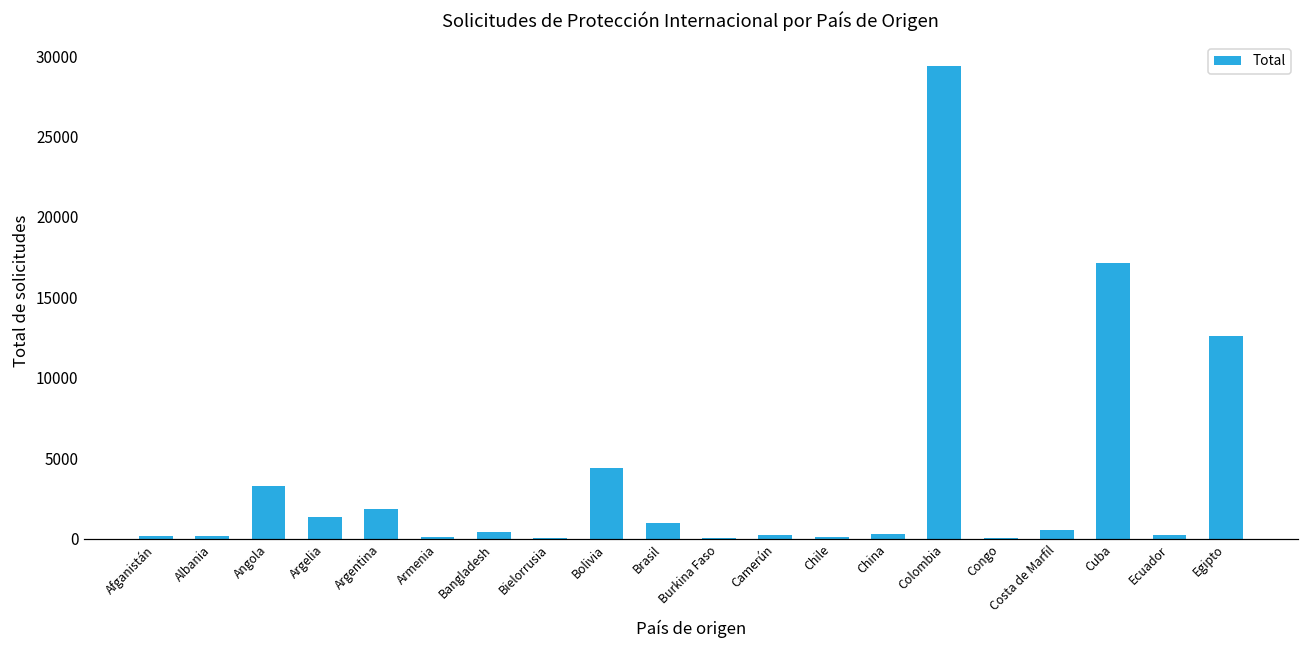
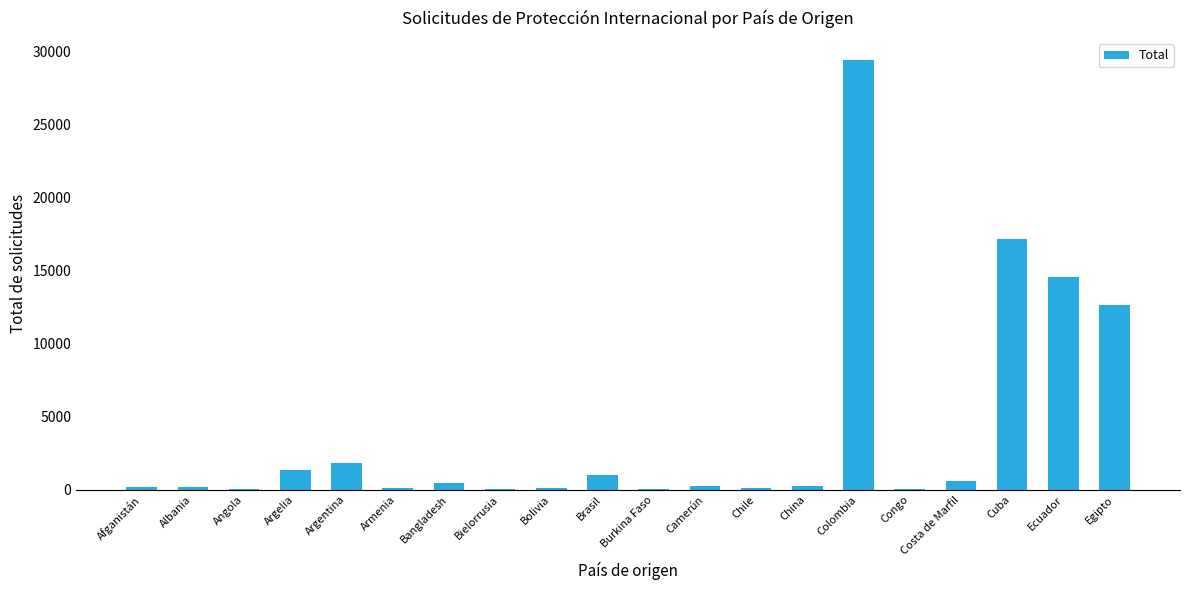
Angola: 3300 -> 0
Bolivia: 4400 -> 100
Ecuador: 200 -> 14600
